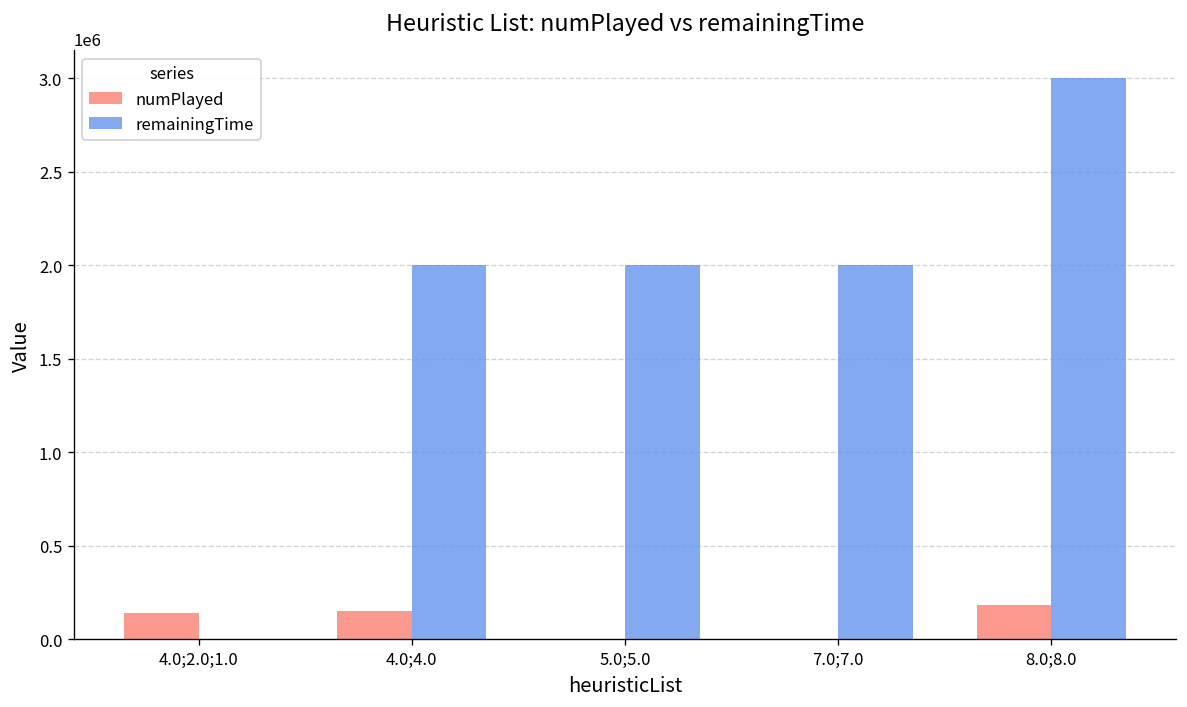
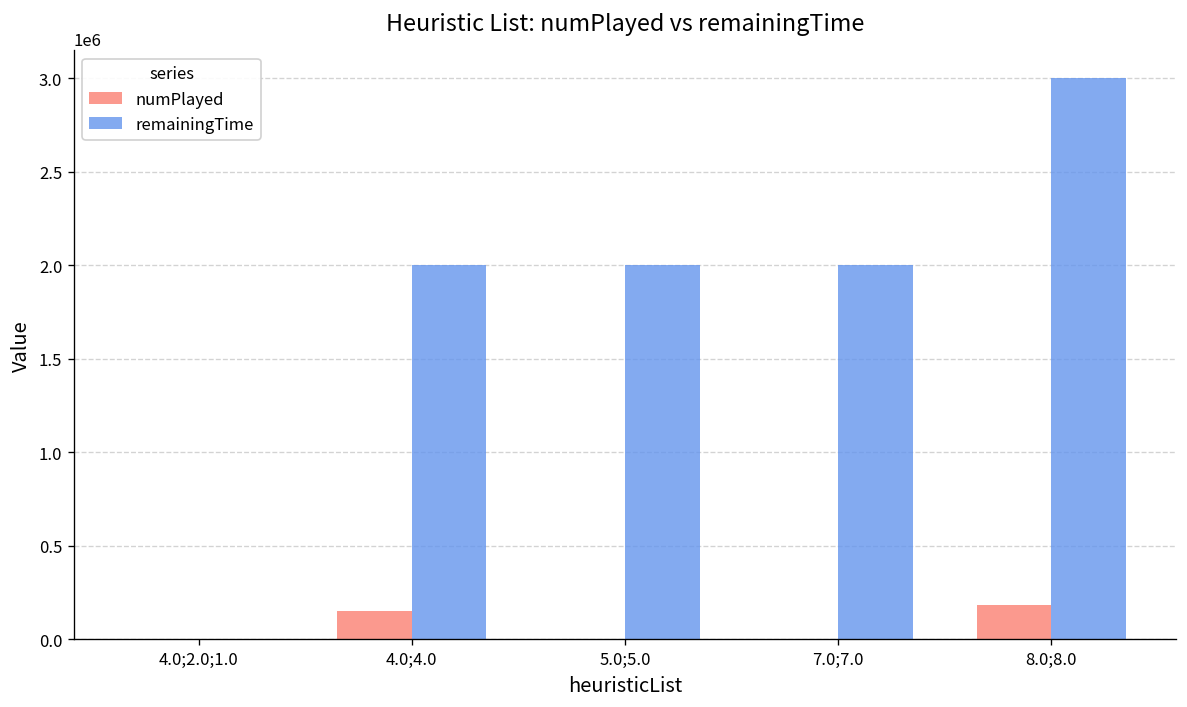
numPlayed, 4.0;2.0;1.0: 140000 -> 0
